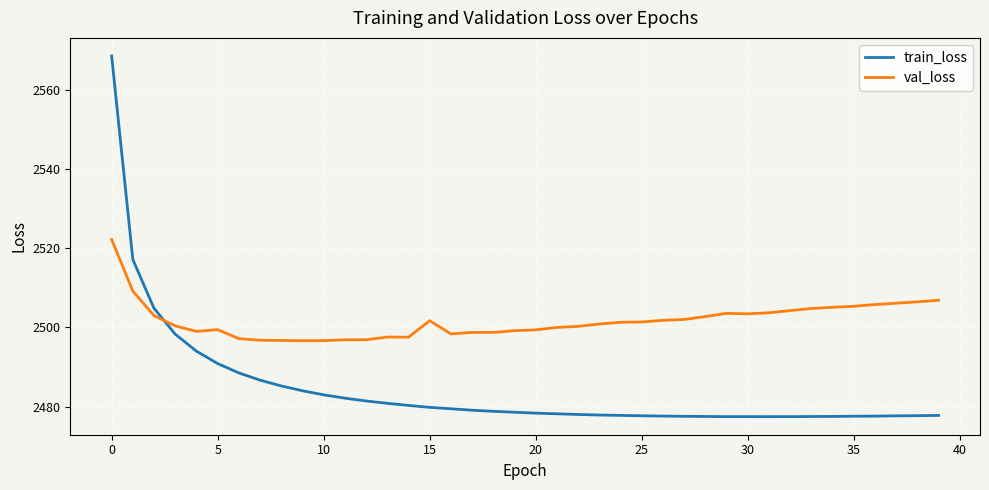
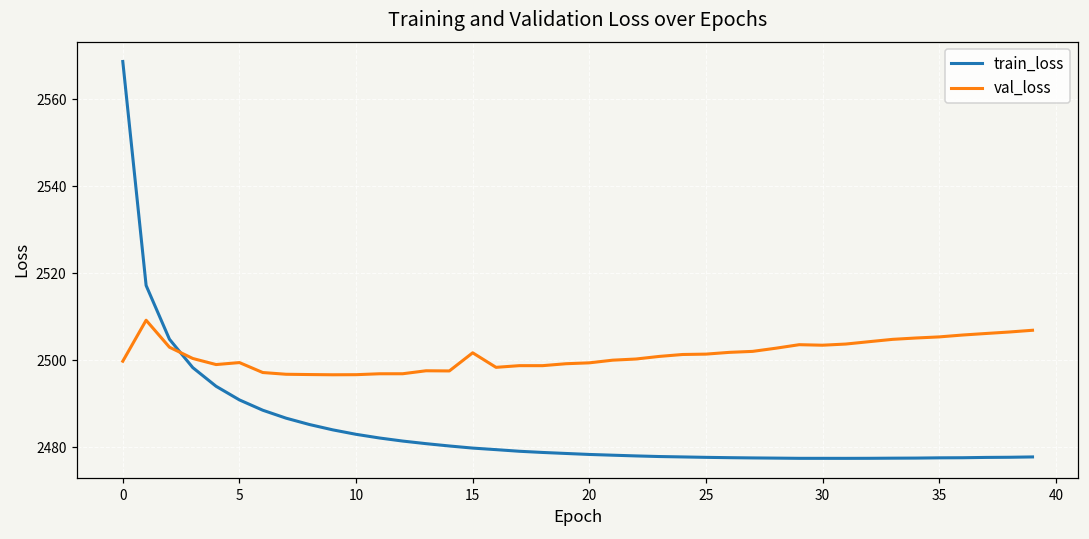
val_loss, 0: 2522 -> 2500
